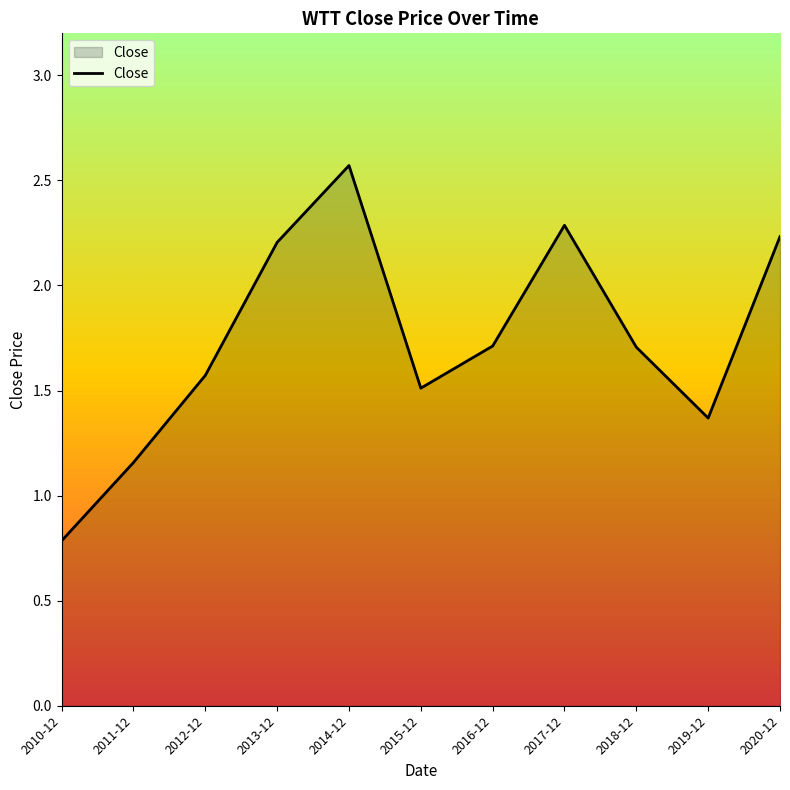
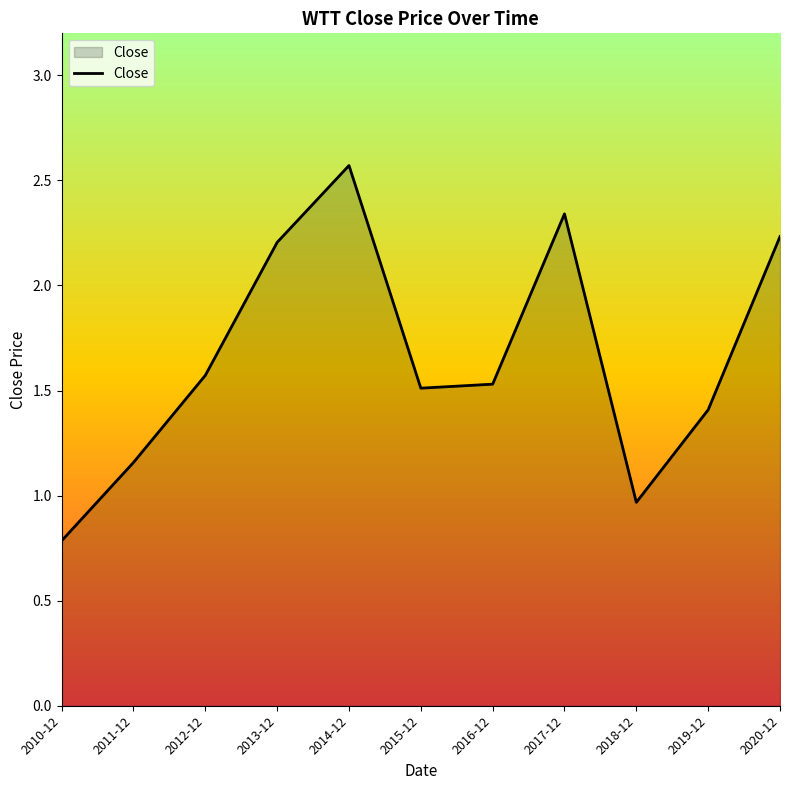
2016-12: 1.71 -> 1.53
2017-12: 2.29 -> 2.34
2018-12: 1.71 -> 0.97
2019-12: 1.37 -> 1.41
